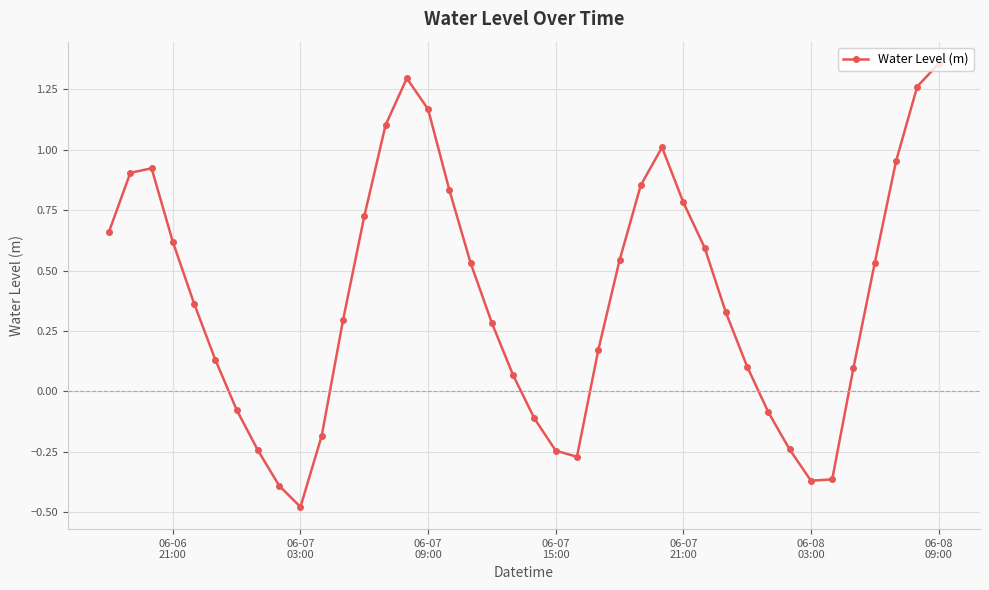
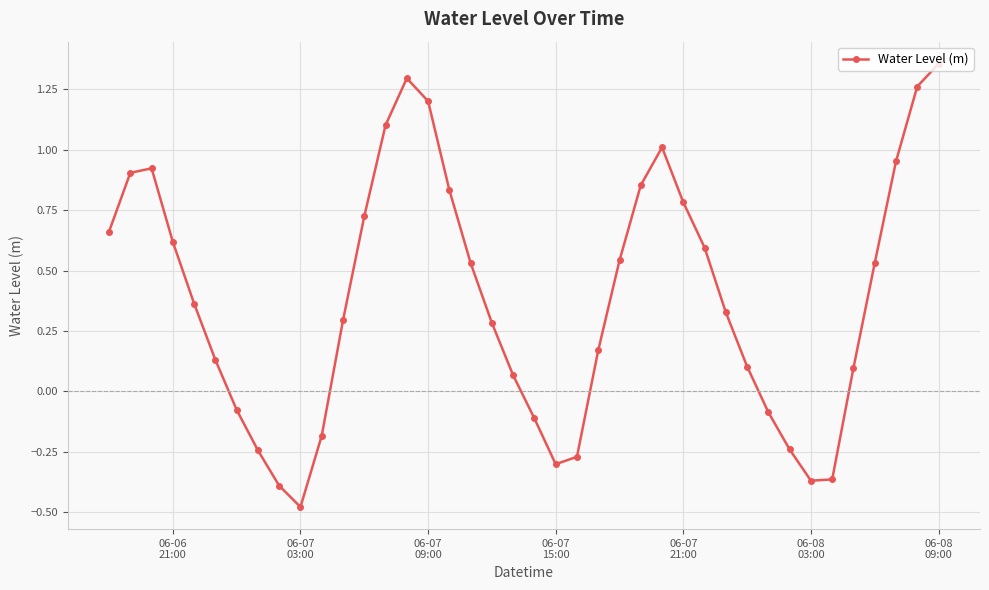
06-07 09:00: 1.17 -> 1.20
06-07 15:00: -0.25 -> -0.30
